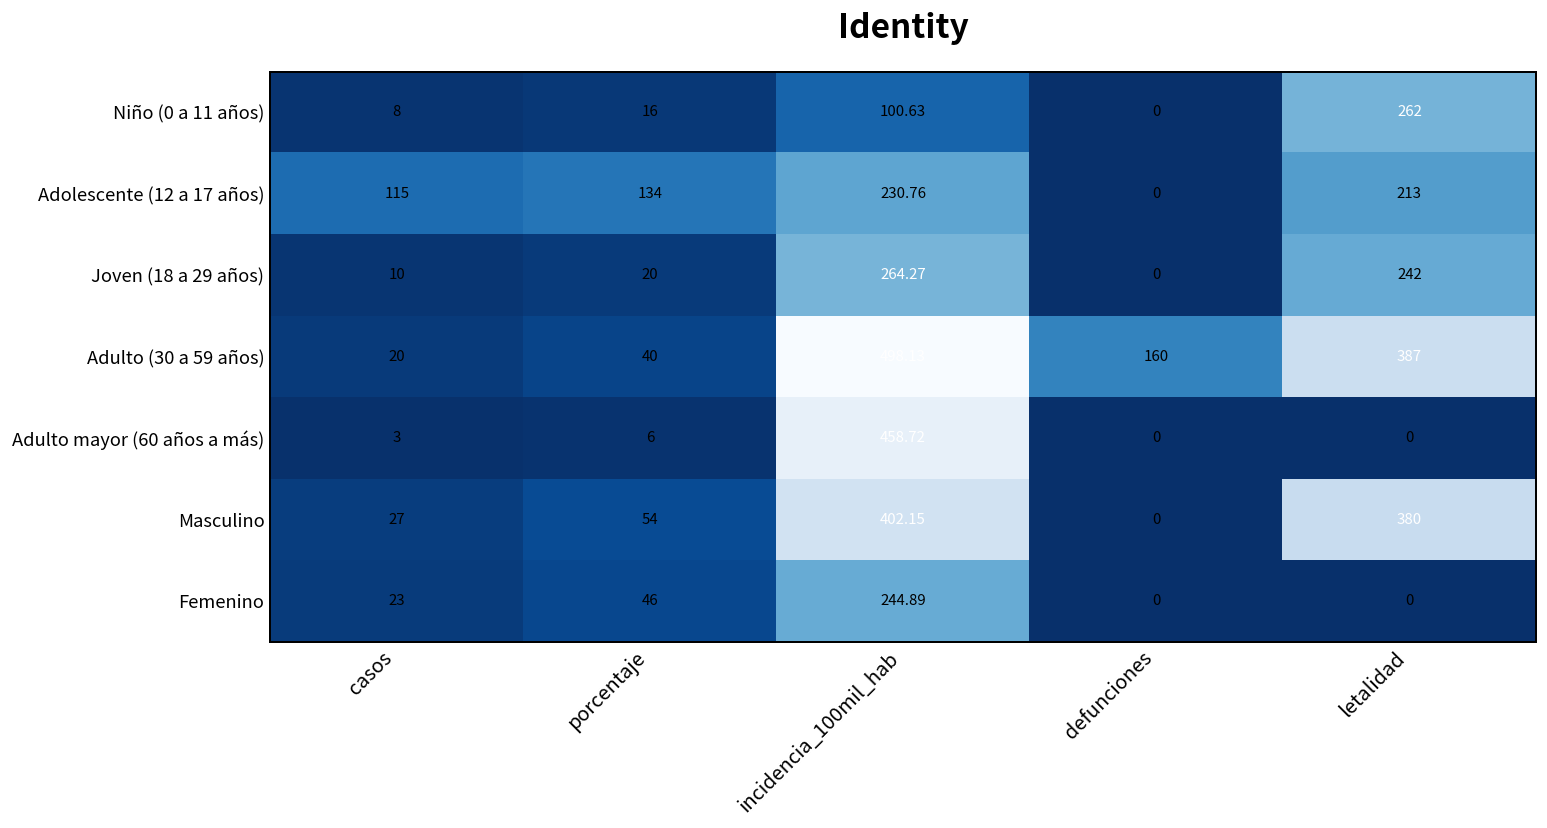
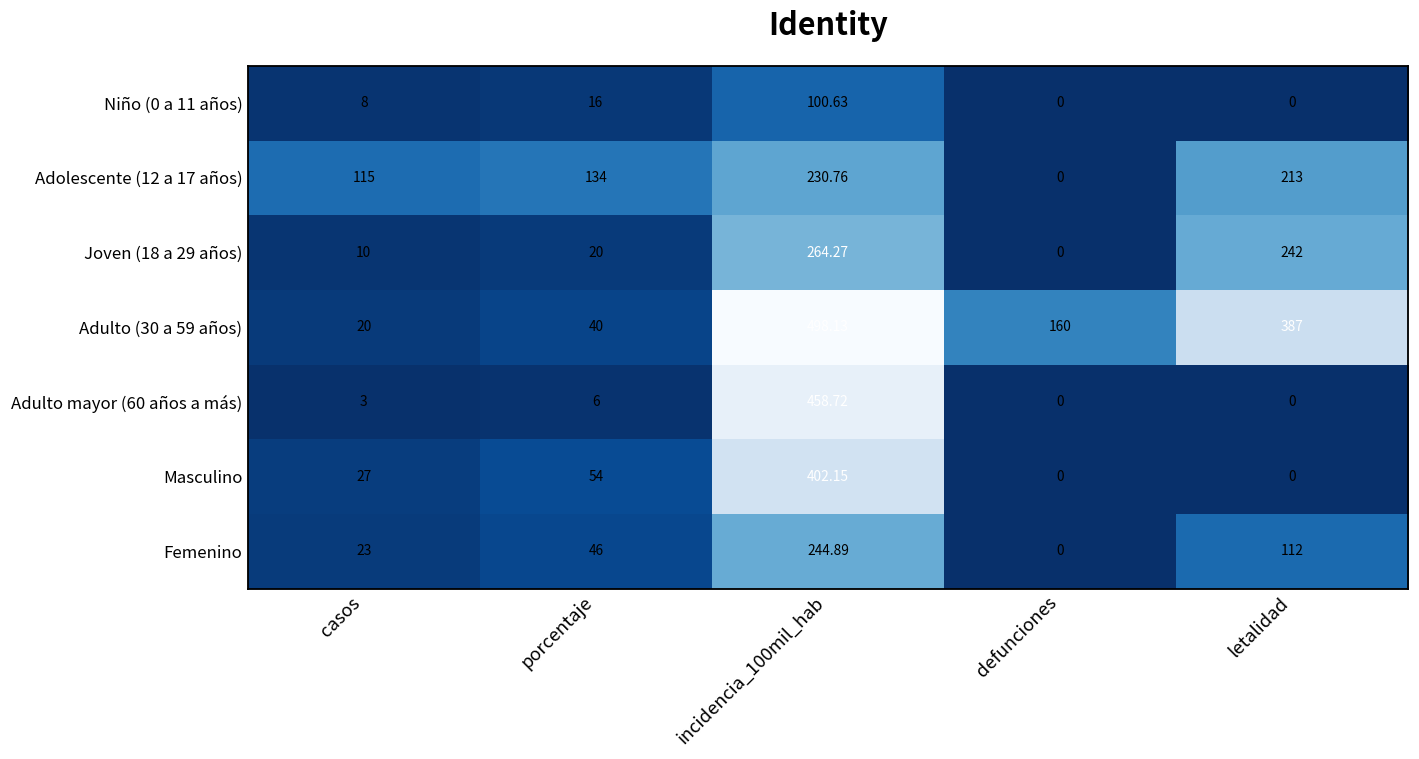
Niño (0 a 11 años), letalidad: 262 -> 0
Masculino, letalidad: 380 -> 0
Femenino, letalidad: 0 -> 112
